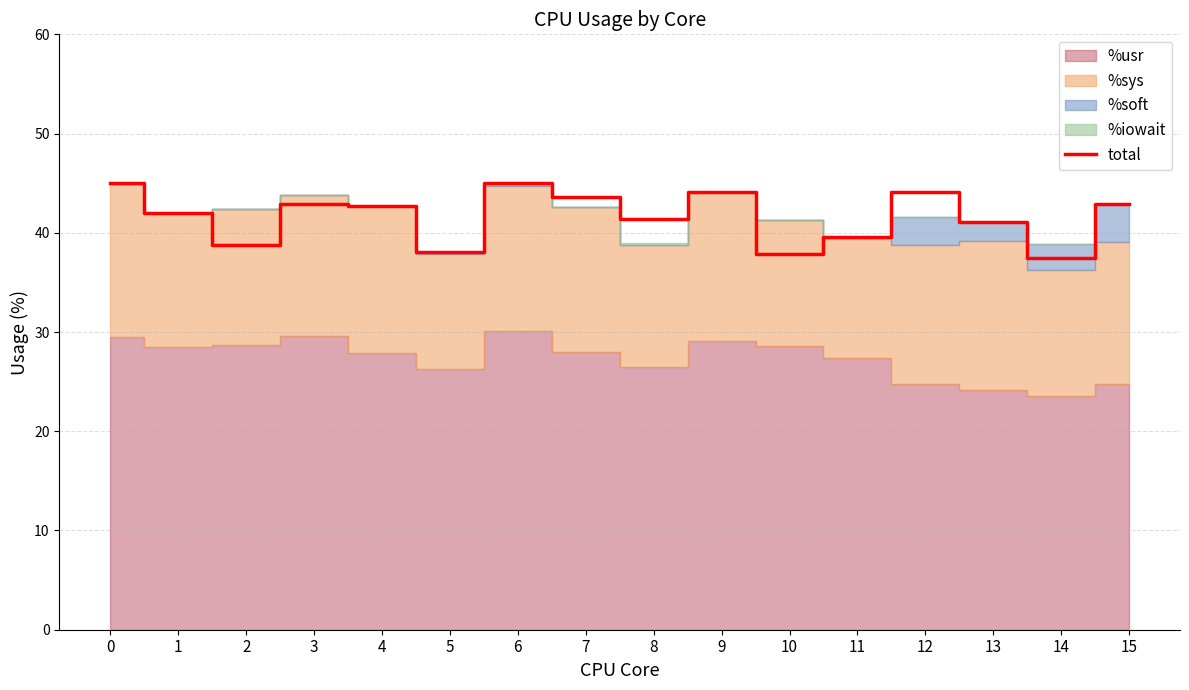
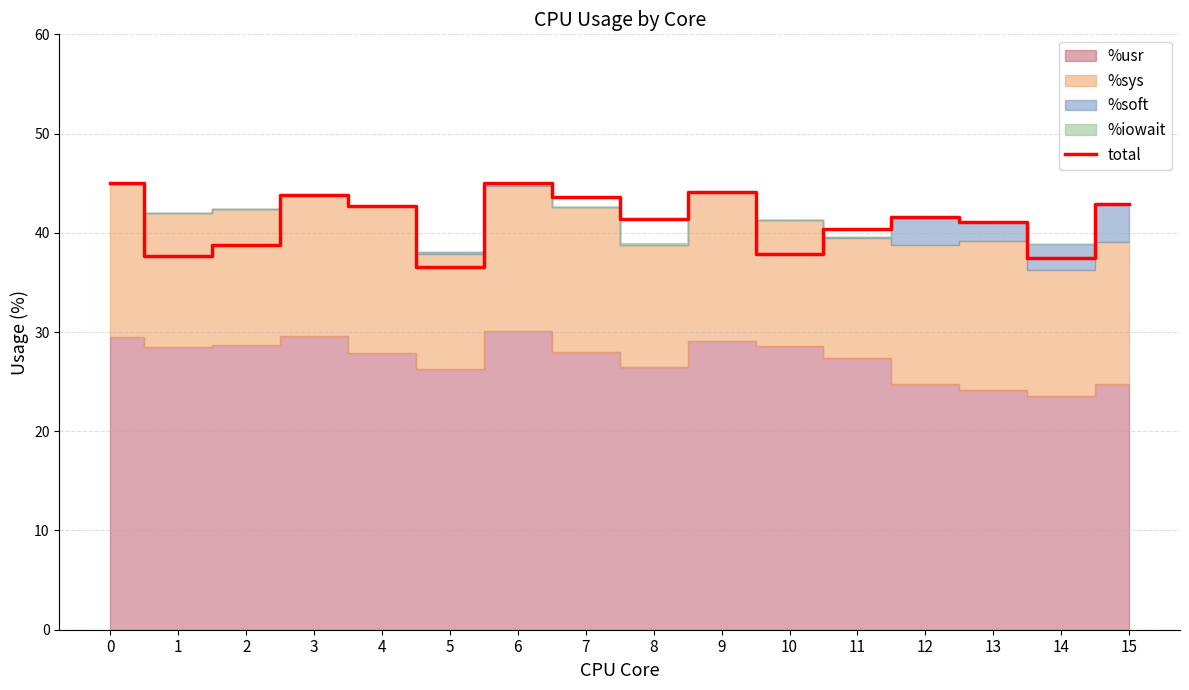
total, 1: 42 -> 38
total, 3: 43 -> 44
total, 5: 38 -> 37
total, 11: 39.5 -> 40.4
total, 12: 44 -> 42
